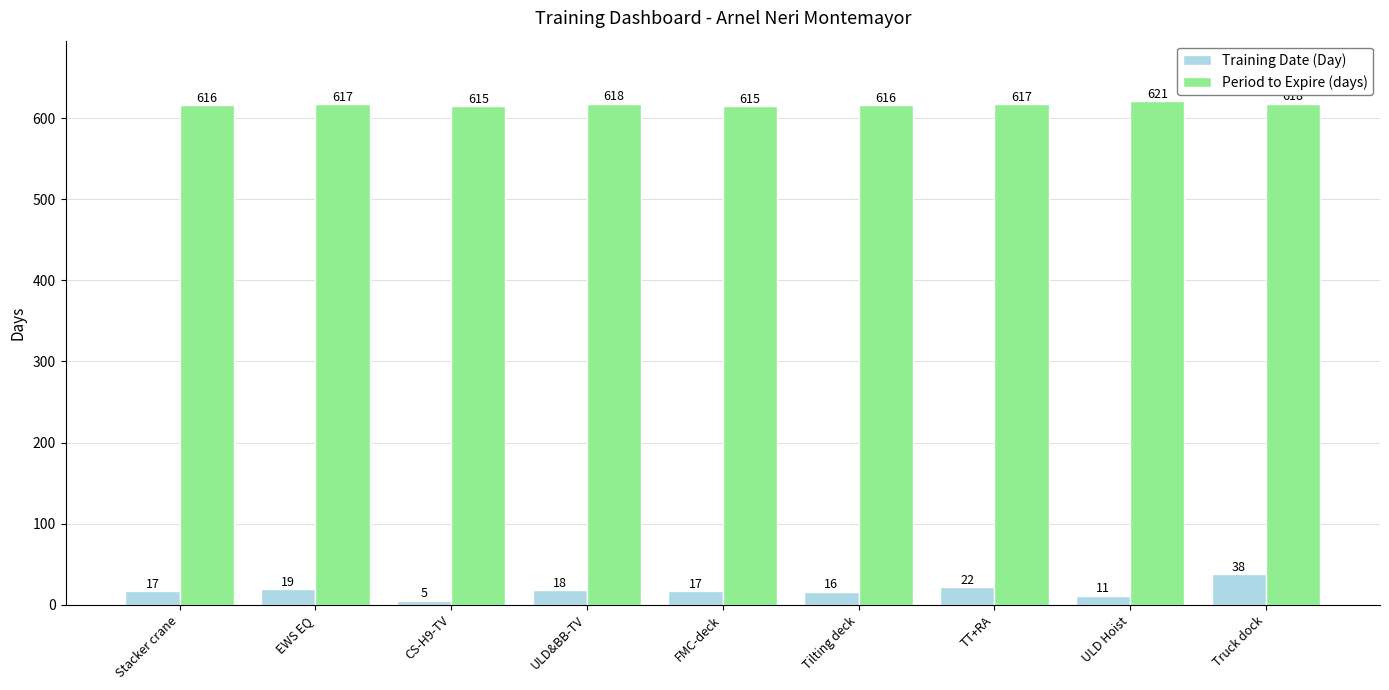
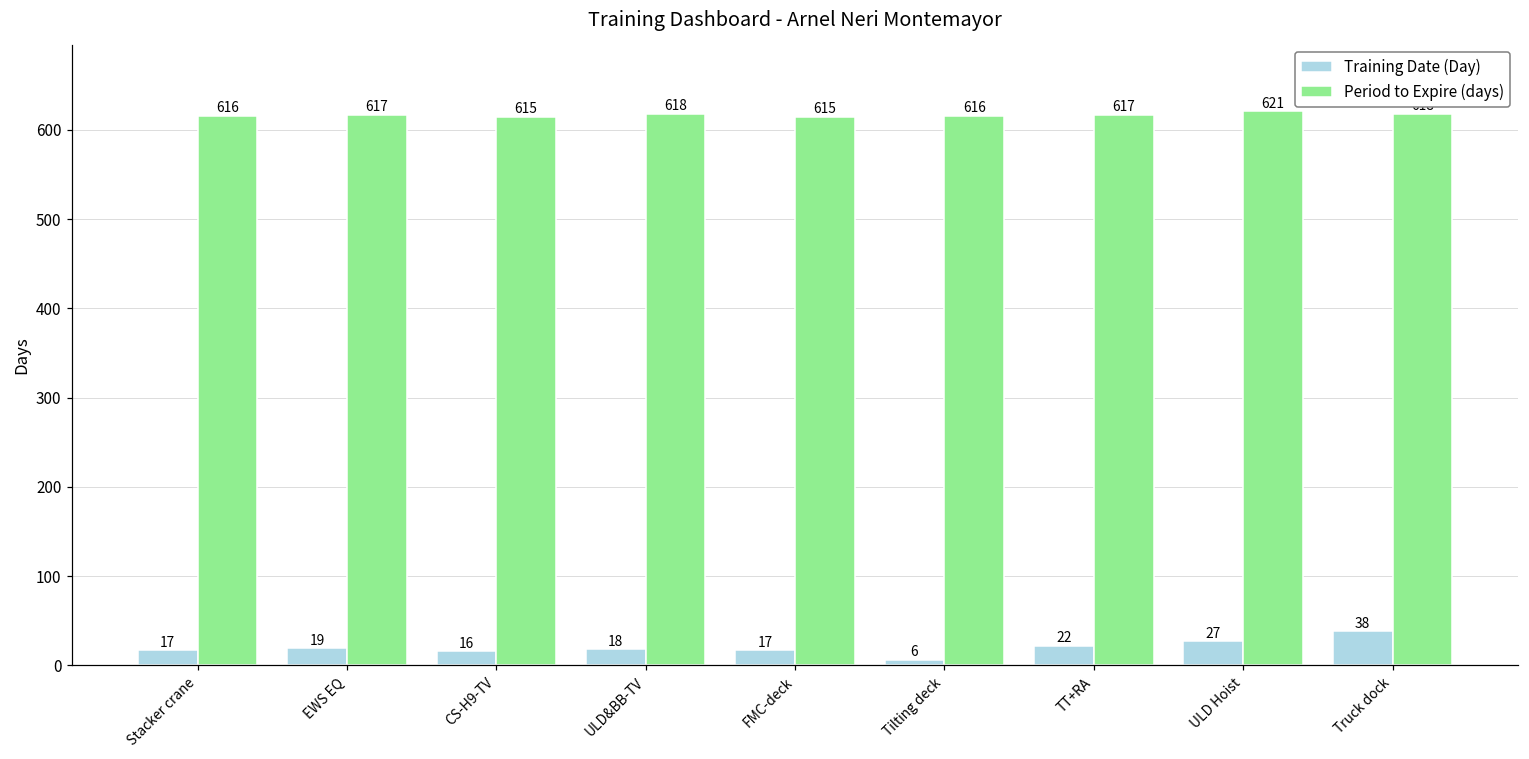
Training Date (Day), CS-H9-TV: 5 -> 16
Training Date (Day), Tilting deck: 16 -> 6
Training Date (Day), ULD Hoist: 11 -> 27
